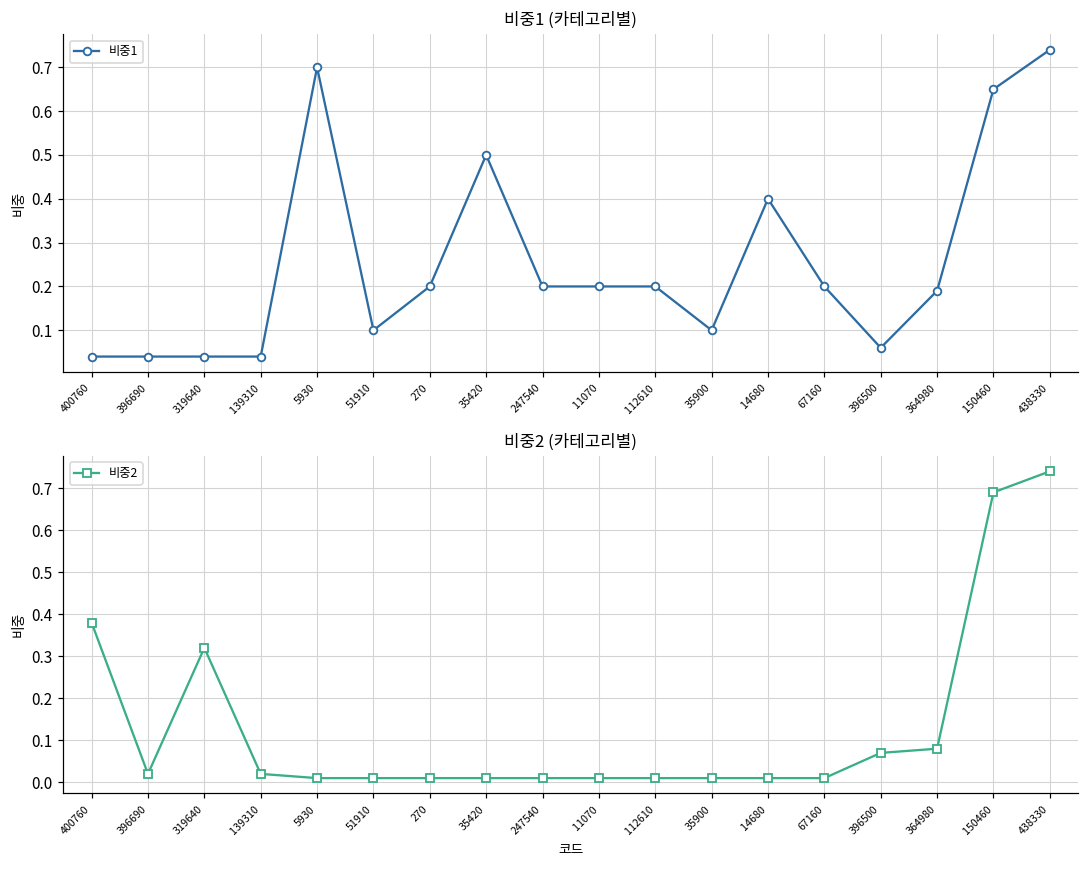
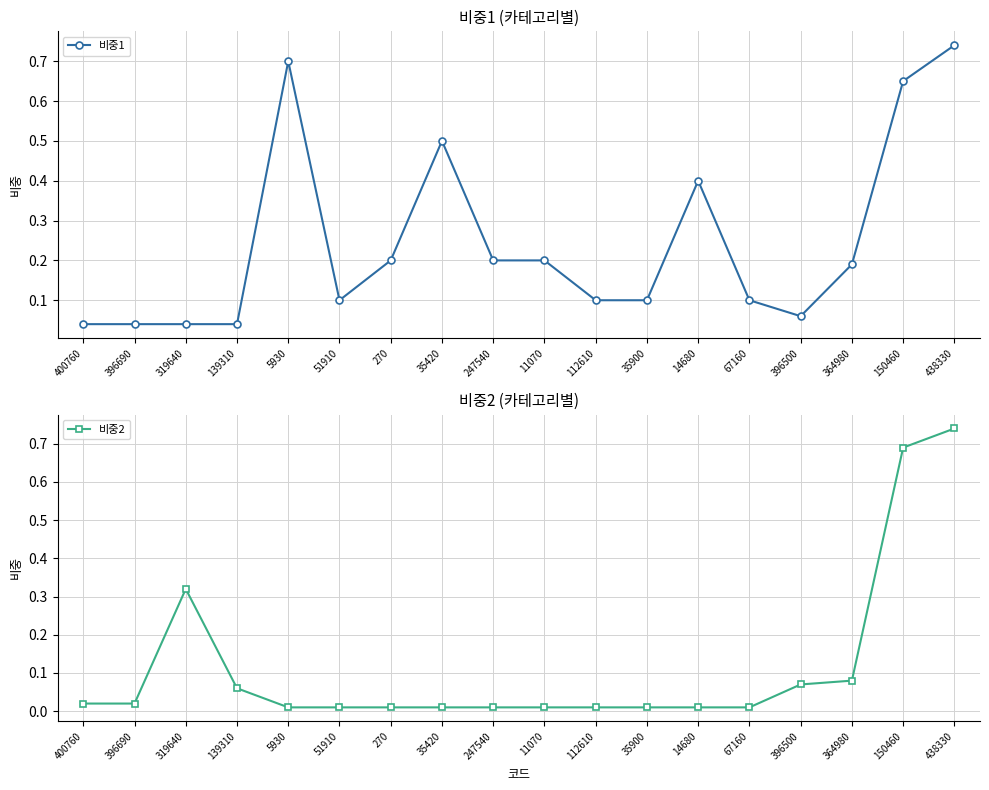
비중1 (카테고리별), 112610: 0.2 -> 0.1
비중1 (카테고리별), 67160: 0.2 -> 0.1
비중2 (카테고리별), 400760: 0.38 -> 0.02
비중2 (카테고리별), 139310: 0.02 -> 0.06
